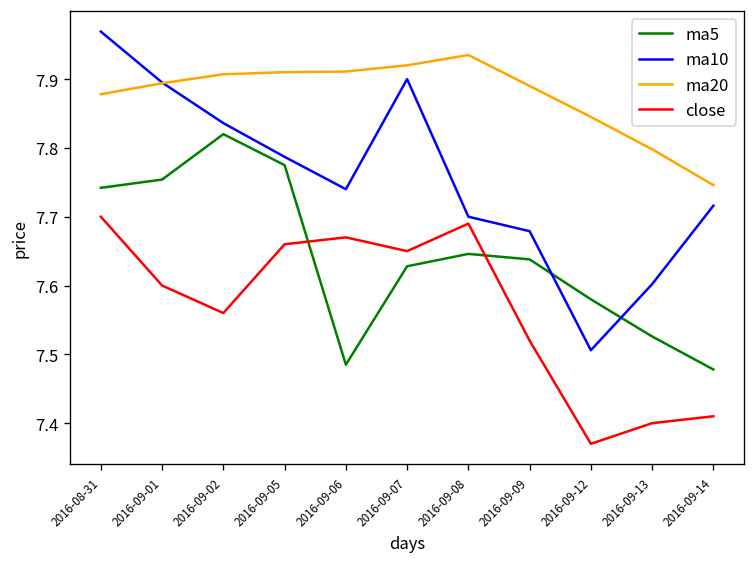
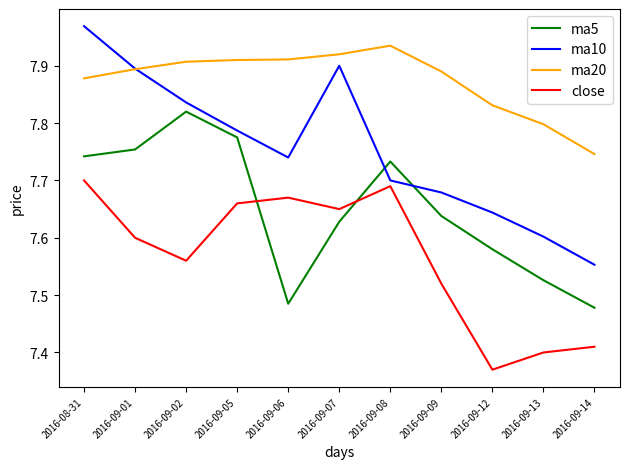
ma5, 2016-09-08: 7.65 -> 7.73
ma10, 2016-09-12: 7.51 -> 7.64
ma20, 2016-09-12: 7.85 -> 7.83
ma10, 2016-09-14: 7.72 -> 7.55
